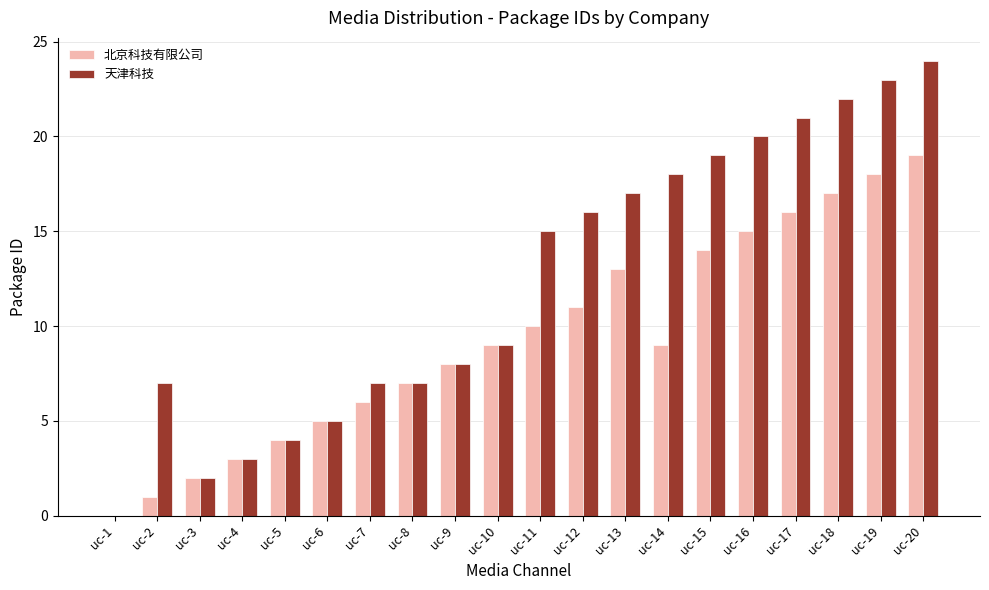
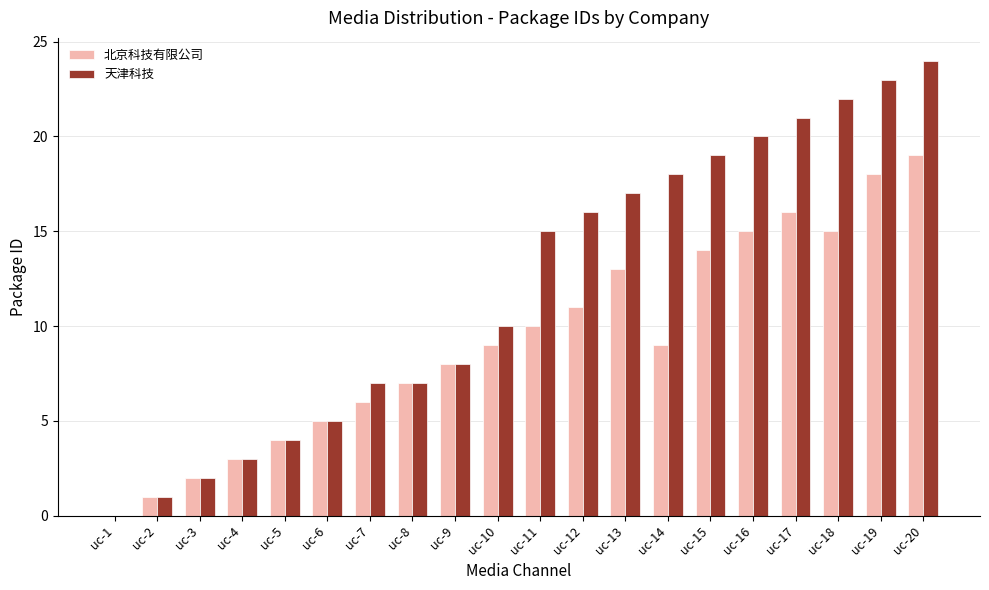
天津科技, uc-2: 7.0 -> 1.0
天津科技, uc-10: 9.0 -> 10.0
北京科技有限公司, uc-18: 17.0 -> 15.0
